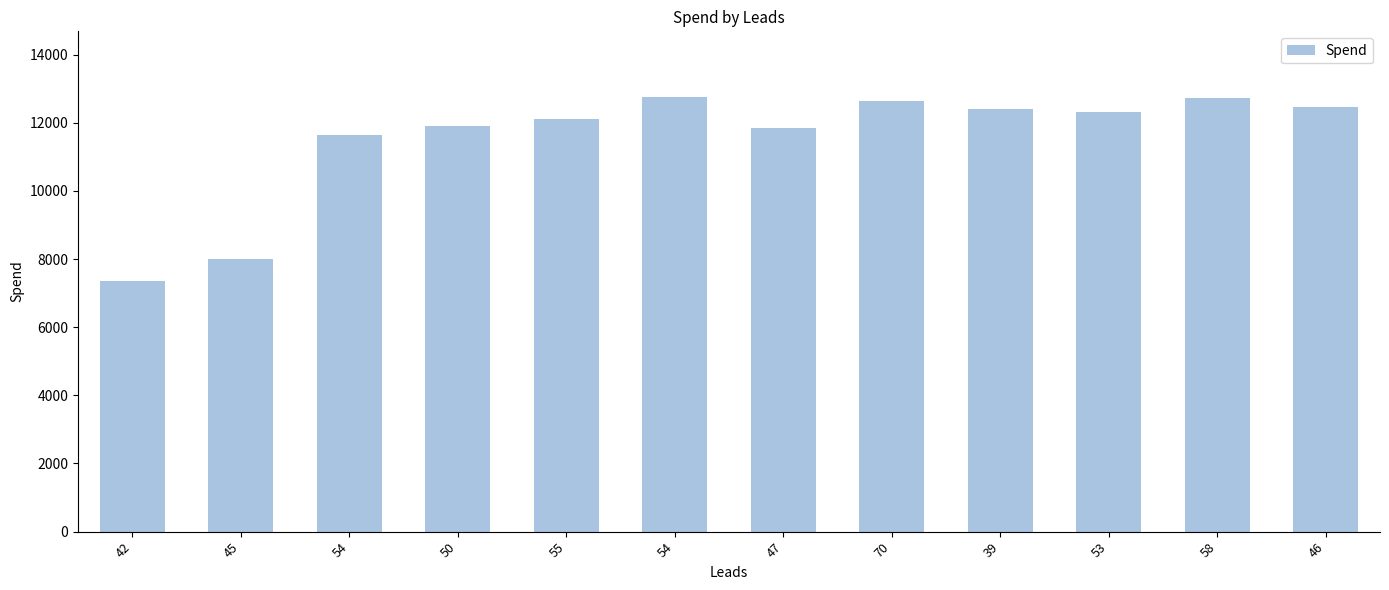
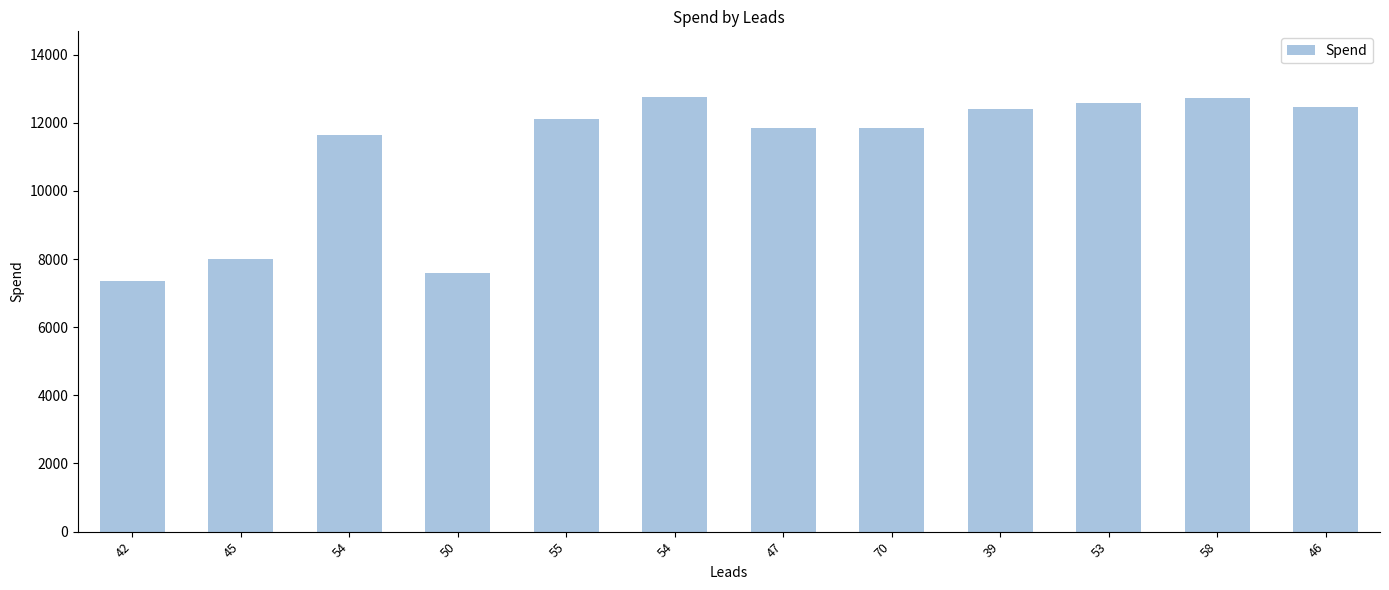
50: 11900 -> 7600
70: 12600 -> 11800
53: 12300 -> 12600
